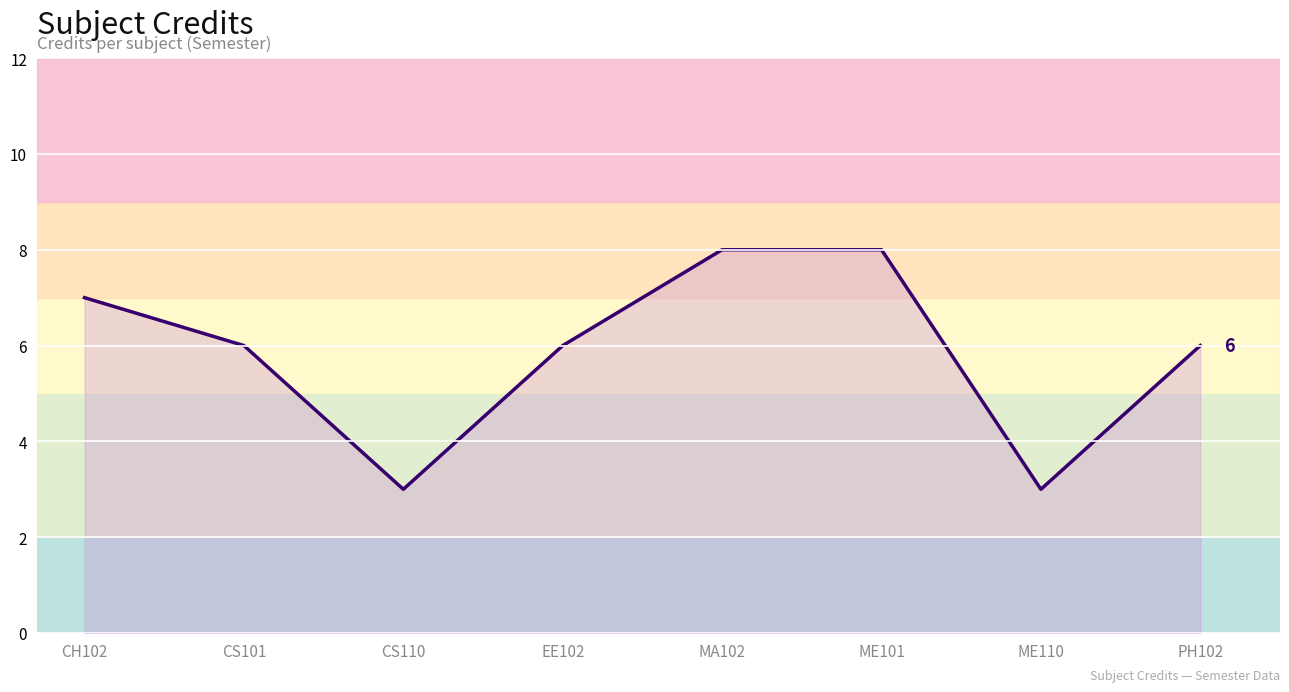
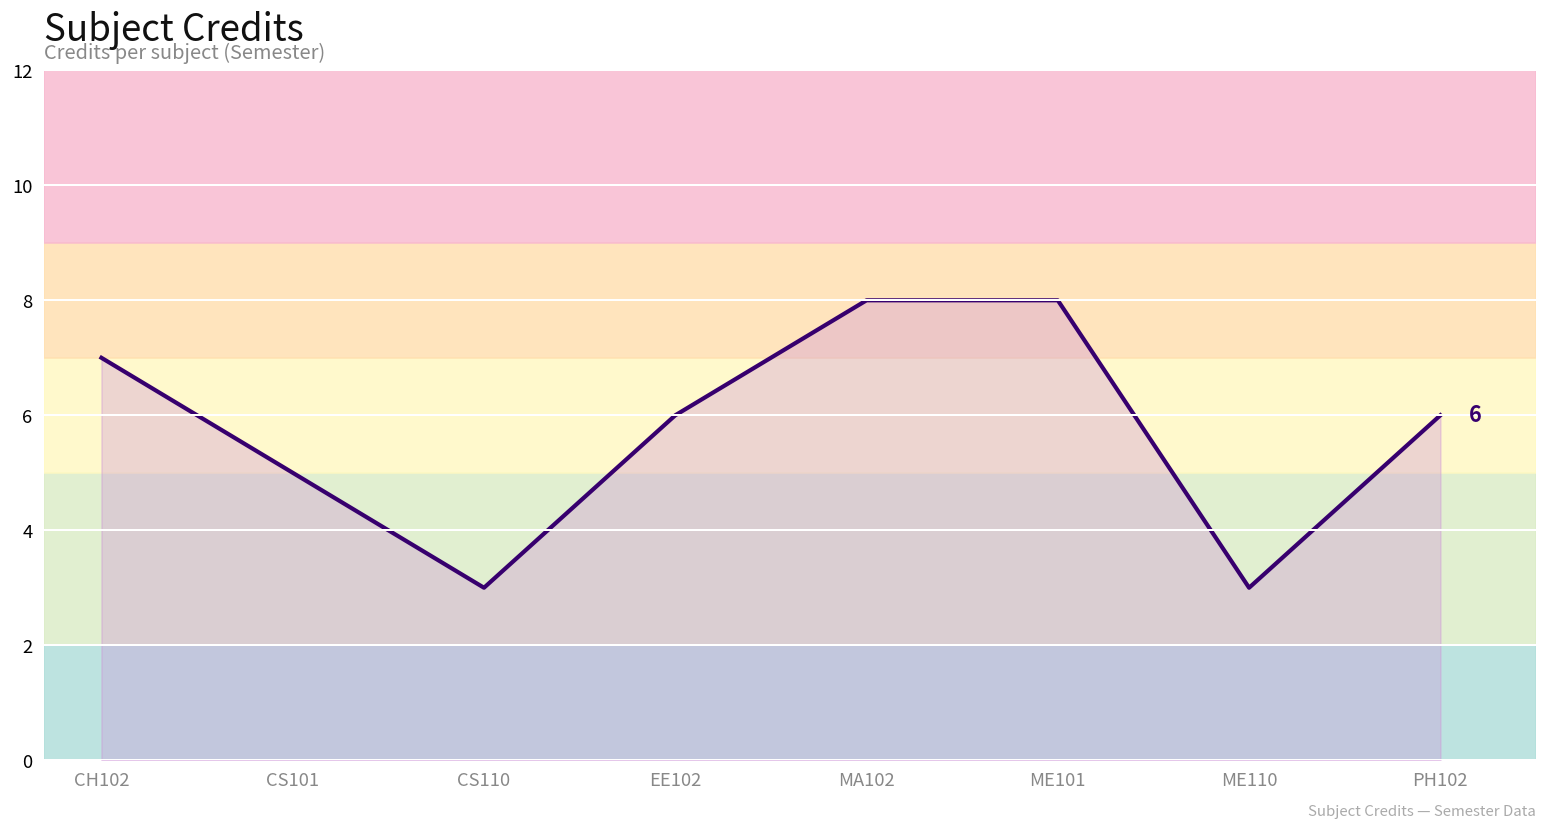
CS101: 6 -> 5
